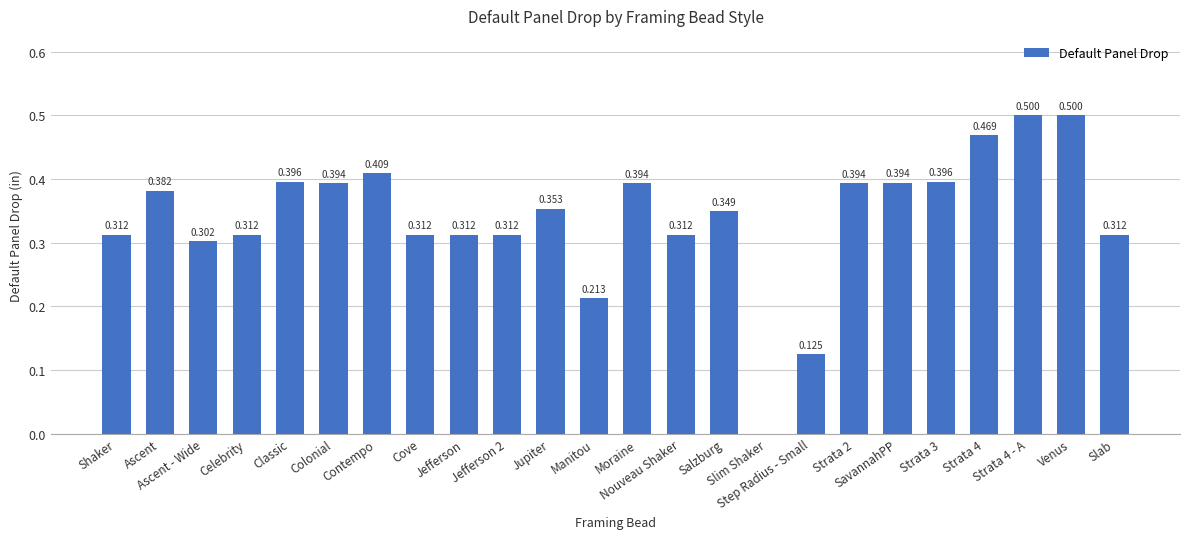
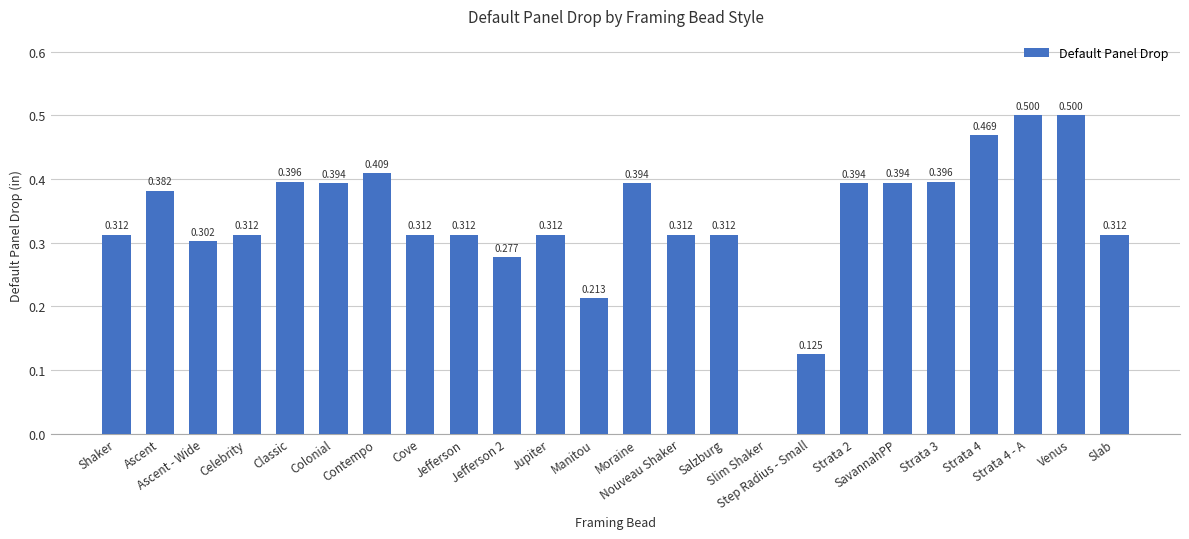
Jefferson 2: 0.312 -> 0.277
Jupiter: 0.353 -> 0.312
Salzburg: 0.349 -> 0.312
